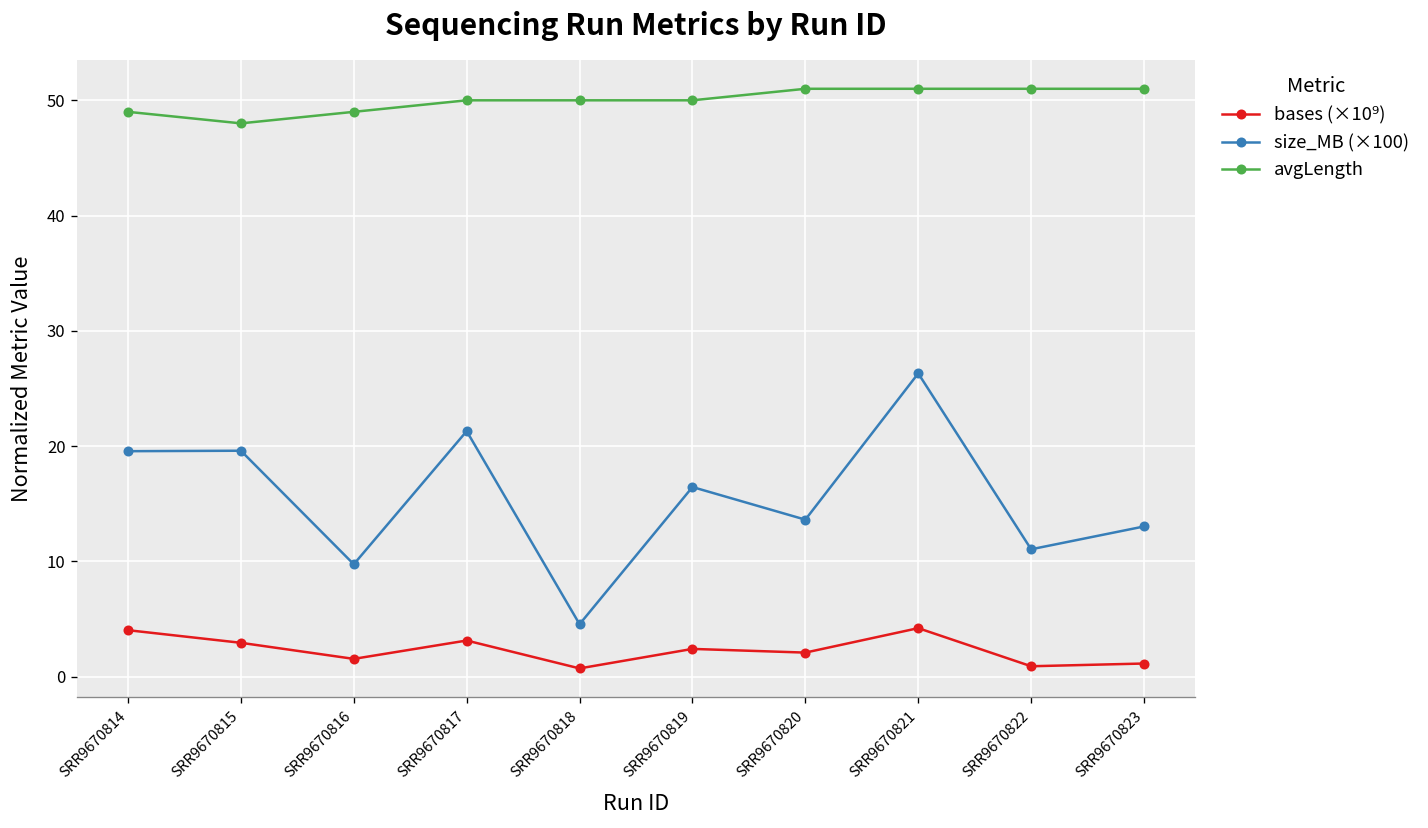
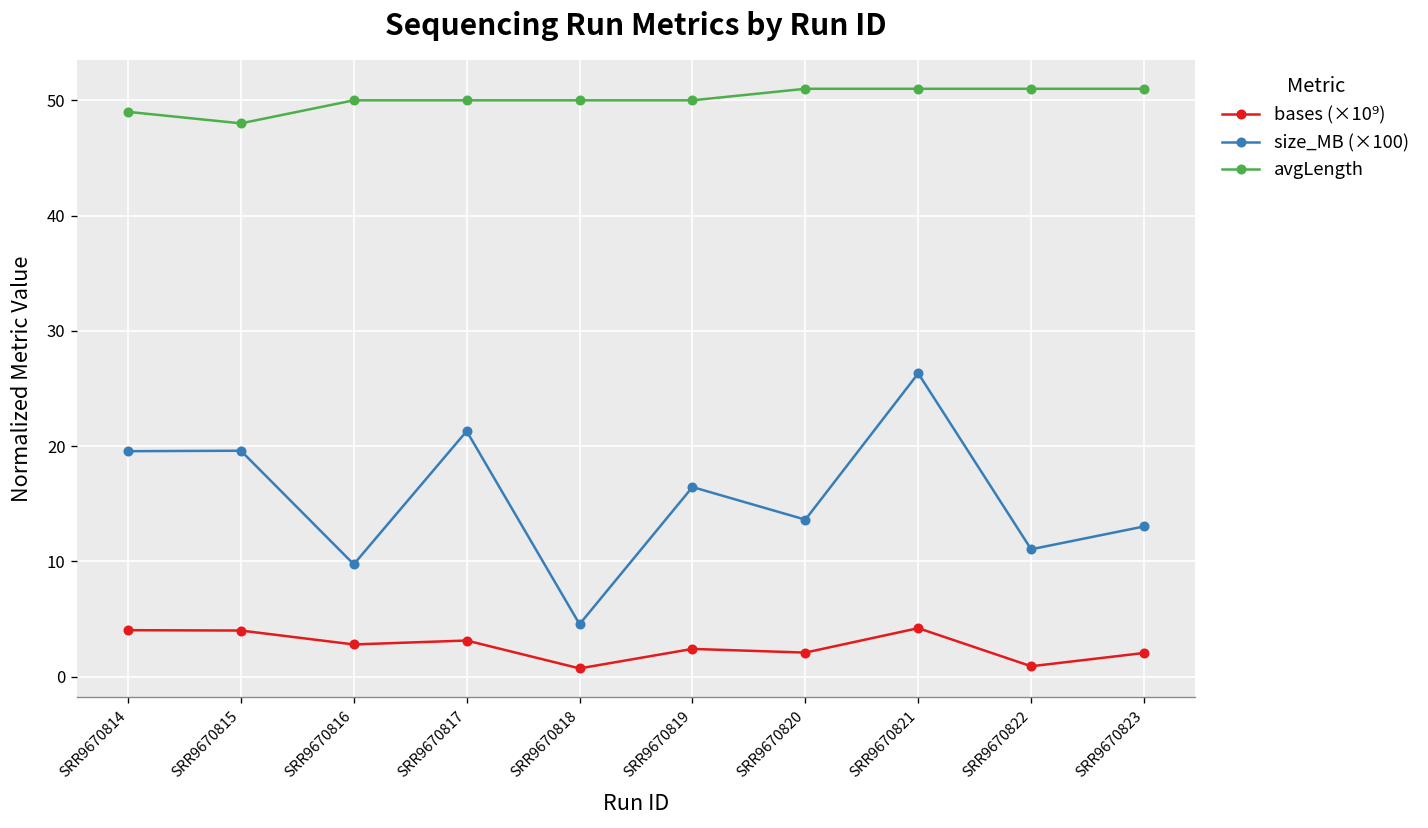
bases (×10⁹), SRR9670815: 3 -> 4
bases (×10⁹), SRR9670816: 2 -> 3
avgLength, SRR9670816: 49 -> 50
bases (×10⁹), SRR9670823: 1 -> 2
